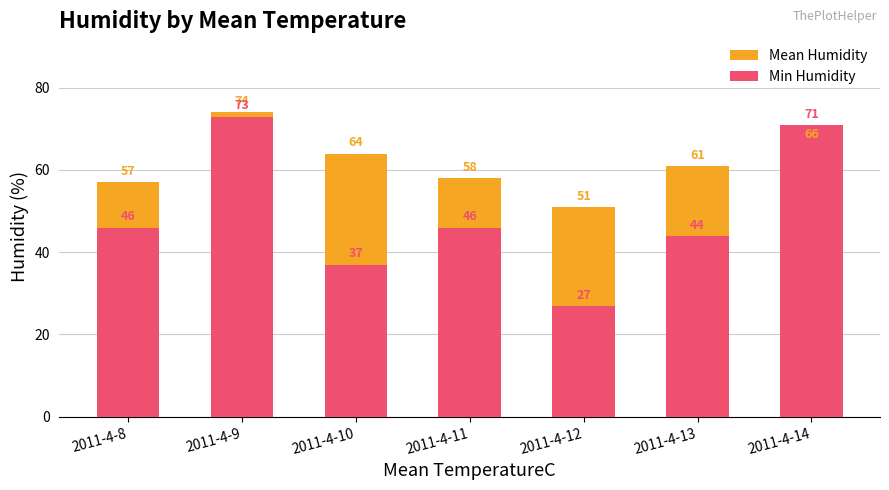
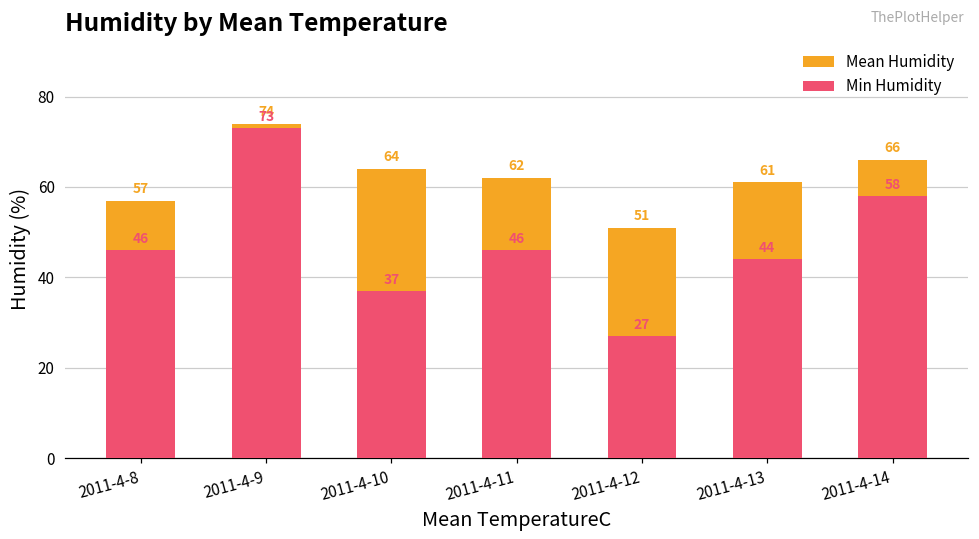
Mean Humidity, 2011-4-11: 58 -> 62
Min Humidity, 2011-4-14: 71 -> 58
